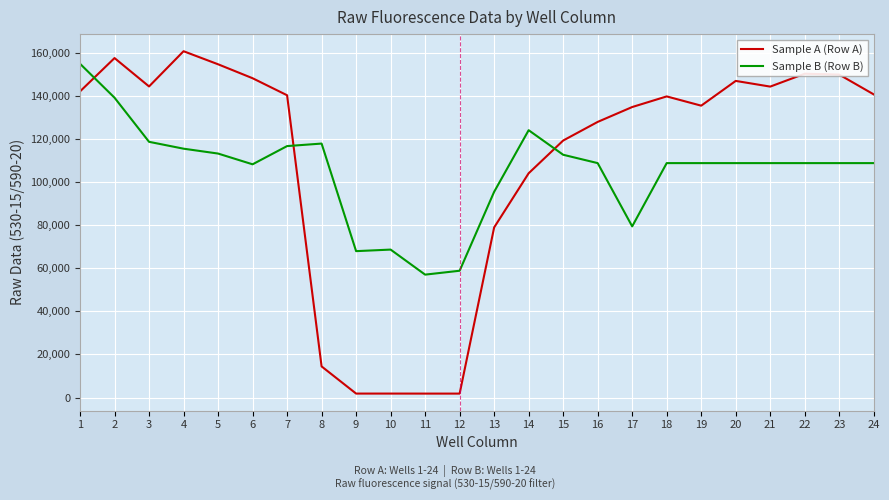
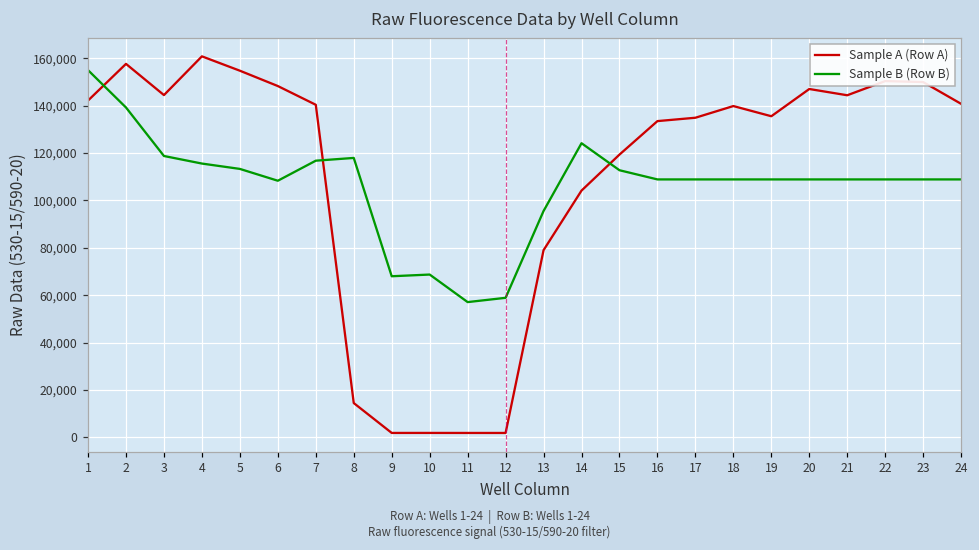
Sample A (Row A), 16: 128,000 -> 133,000
Sample B (Row B), 17: 79,000 -> 109,000
